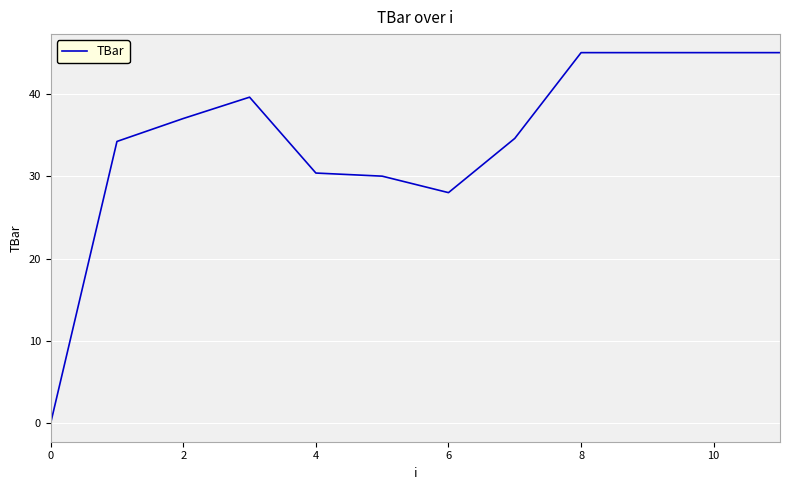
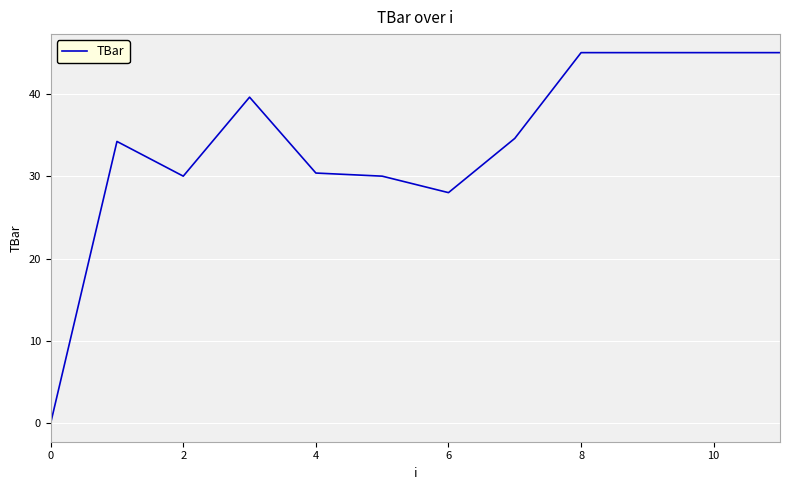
2: 37 -> 30
